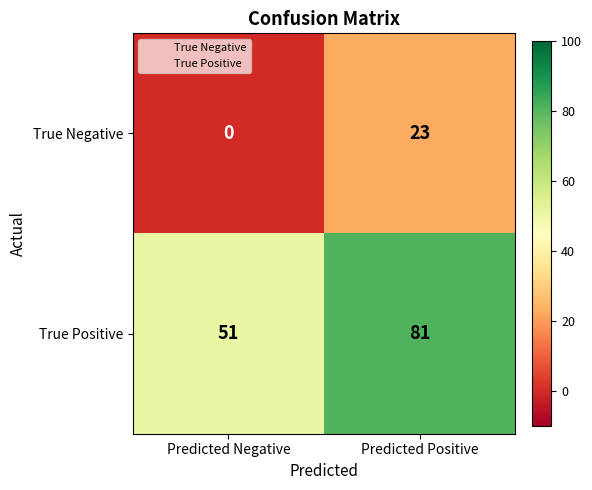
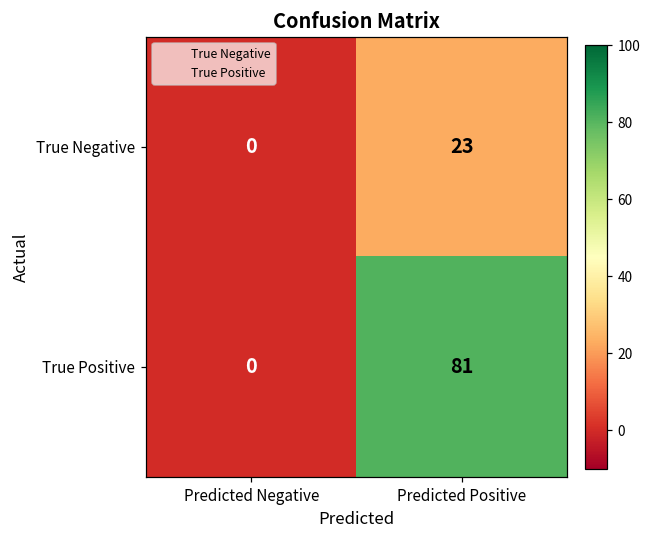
True Positive, Predicted Negative: 51 -> 0
